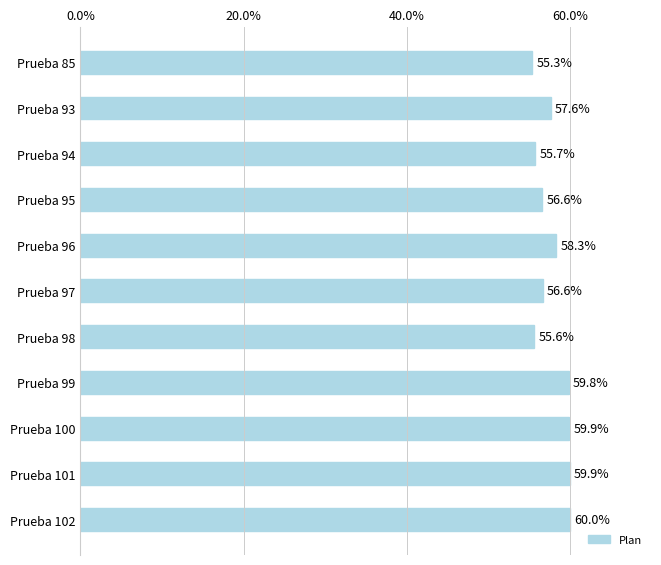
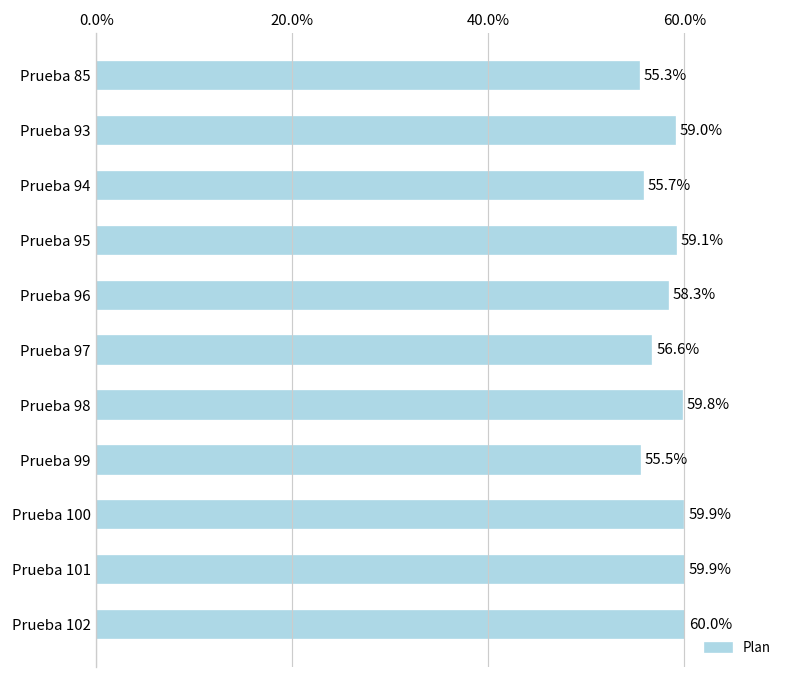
Prueba 93: 57.6% -> 59.0%
Prueba 95: 56.6% -> 59.1%
Prueba 98: 55.6% -> 59.8%
Prueba 99: 59.8% -> 55.5%
